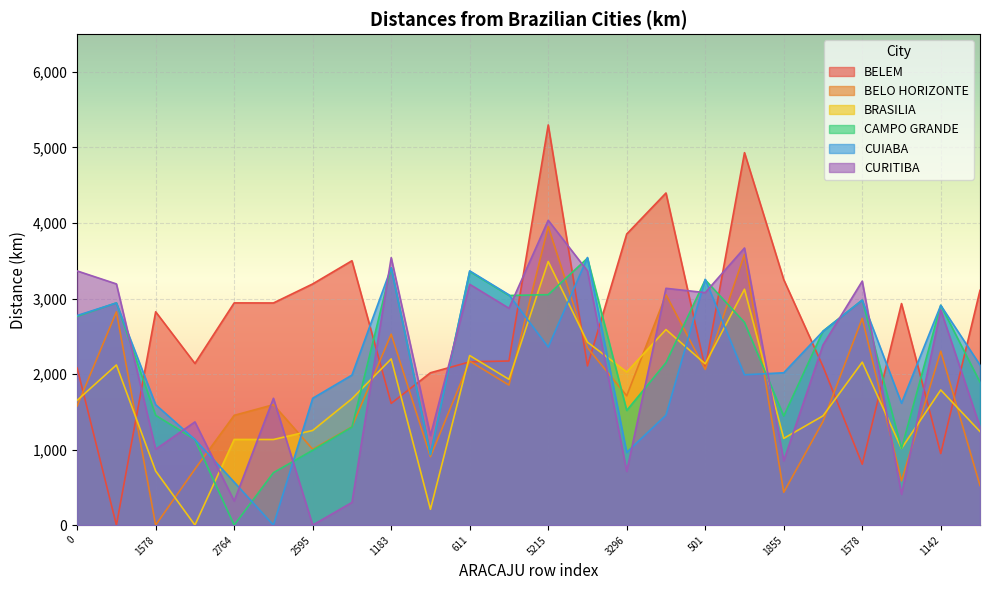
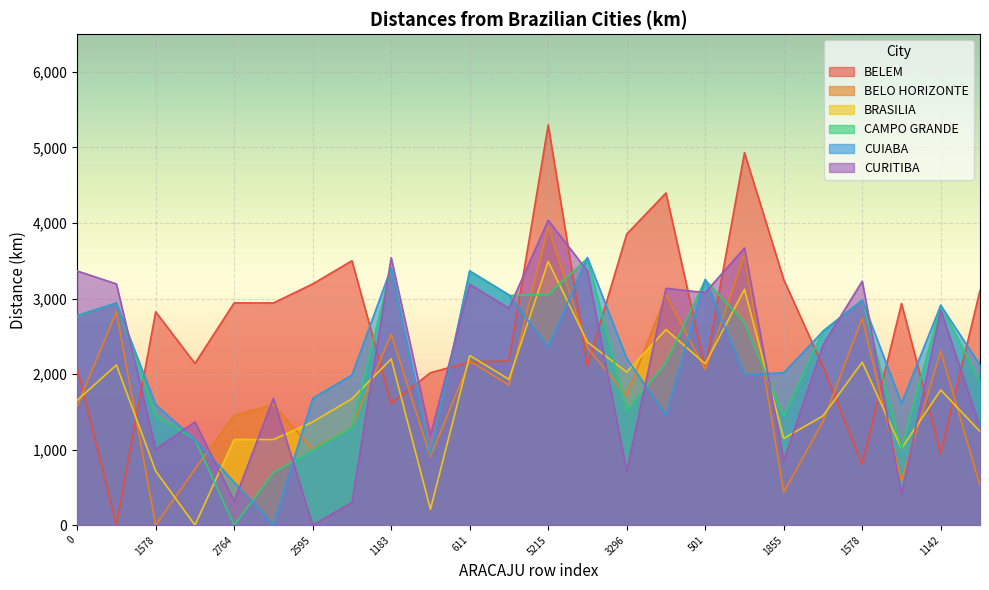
BRASILIA, 2595: 1,300 -> 1,400
CUIABA, 3296: 1,000 -> 2,200
